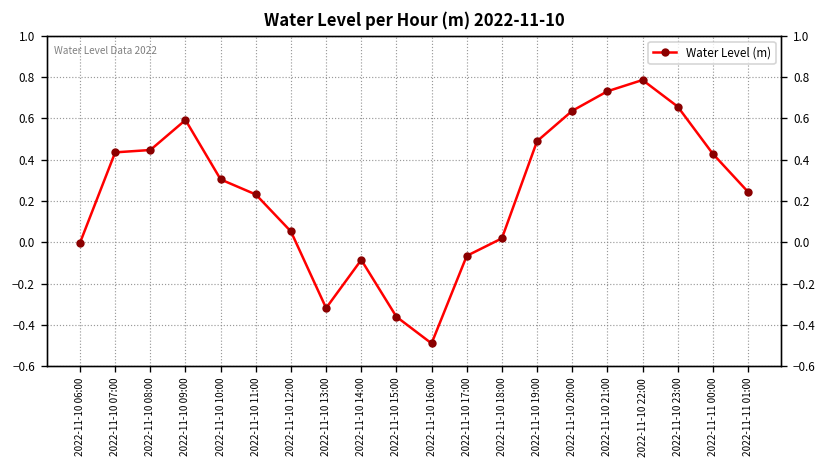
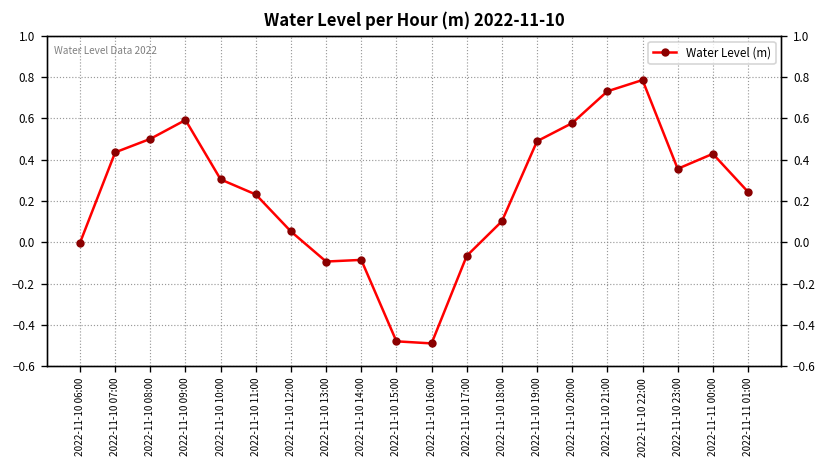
2022-11-10 08:00: 0.45 -> 0.50
2022-11-10 13:00: -0.32 -> -0.09
2022-11-10 15:00: -0.36 -> -0.48
2022-11-10 18:00: 0.02 -> 0.10
2022-11-10 20:00: 0.64 -> 0.58
2022-11-10 23:00: 0.66 -> 0.36
